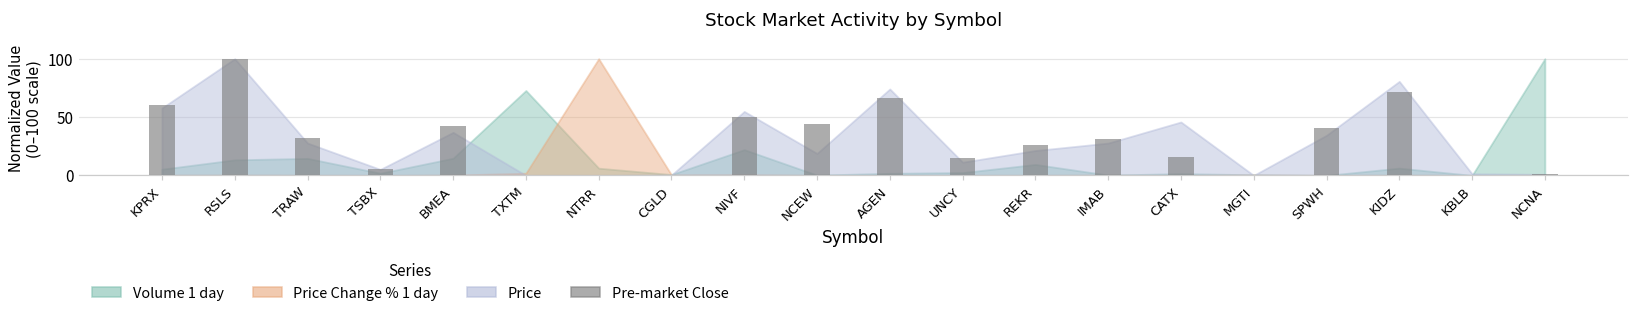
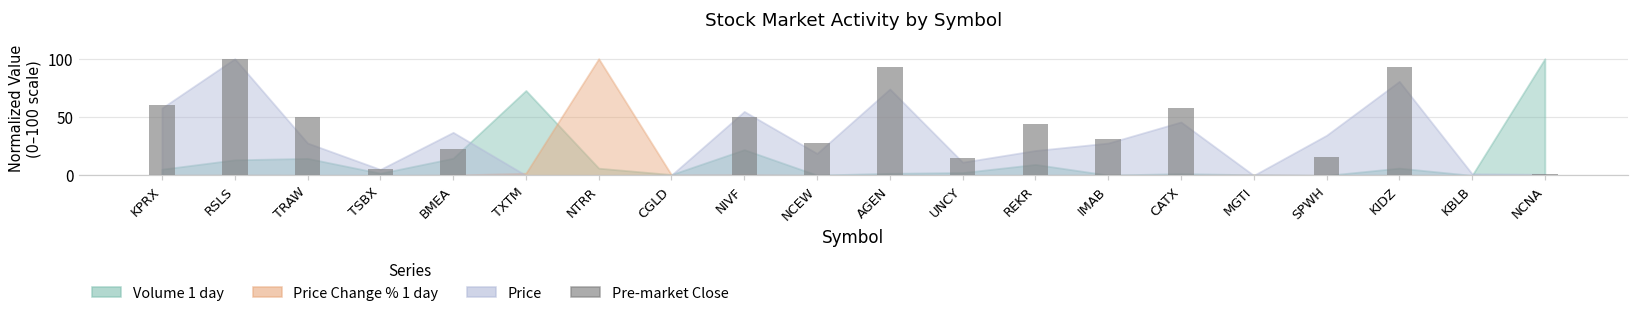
Pre-market Close, TRAW: 32 -> 50
Pre-market Close, BMEA: 43 -> 23
Pre-market Close, NCEW: 44 -> 28
Pre-market Close, AGEN: 66 -> 92
Pre-market Close, REKR: 26 -> 44
Pre-market Close, CATX: 16 -> 58
Pre-market Close, SPWH: 41 -> 16
Pre-market Close, KIDZ: 72 -> 92
